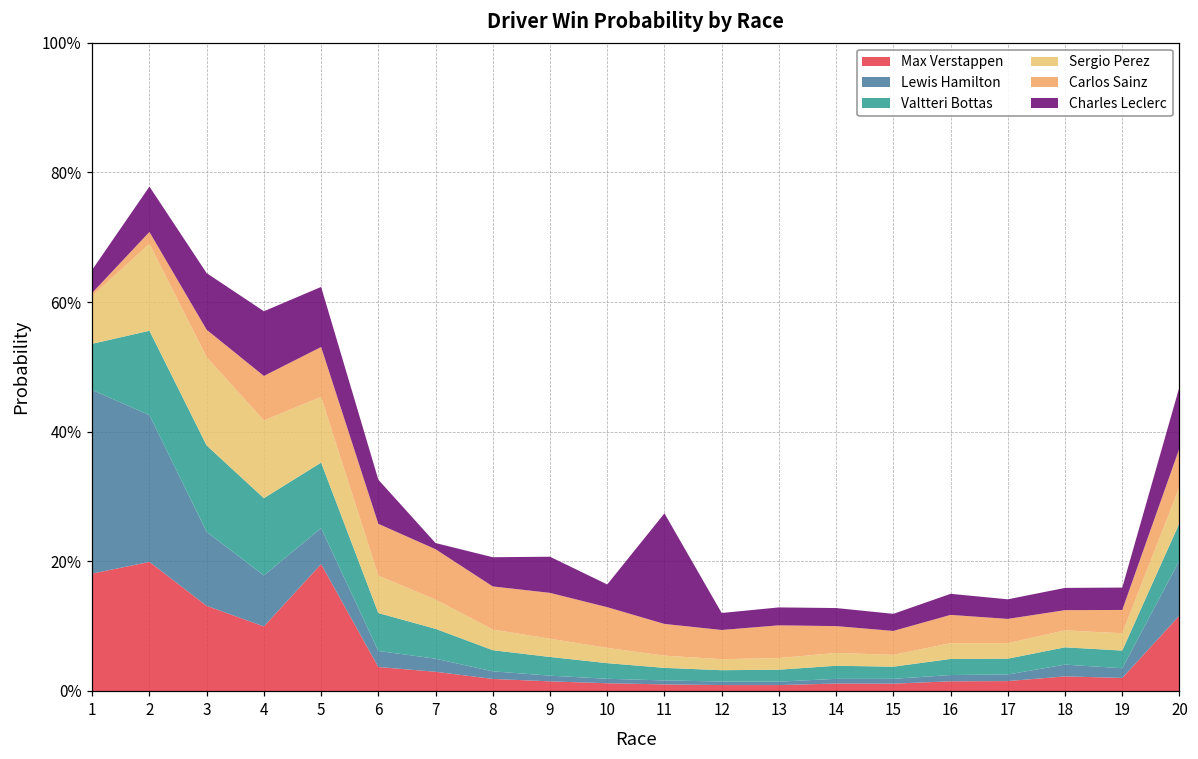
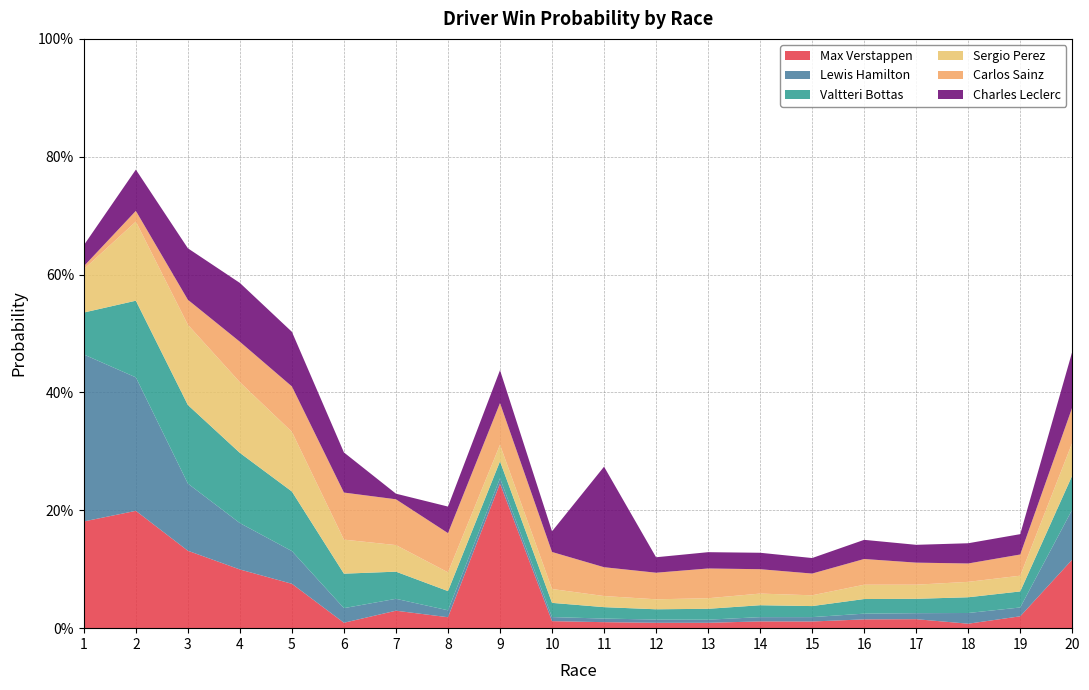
Max Verstappen, 5: 20% -> 8%
Max Verstappen, 6: 4% -> 1%
Max Verstappen, 9: 1% -> 25%
Max Verstappen, 18: 2% -> 1%
